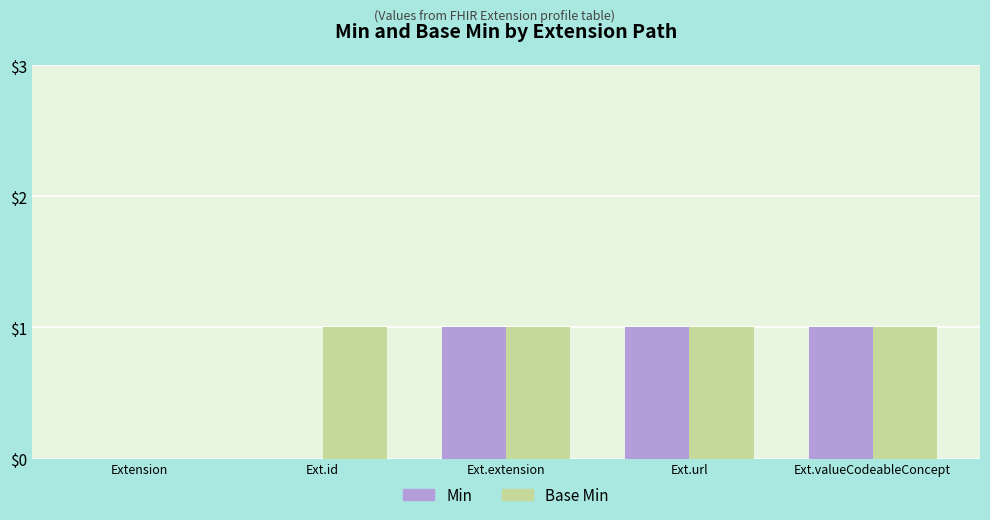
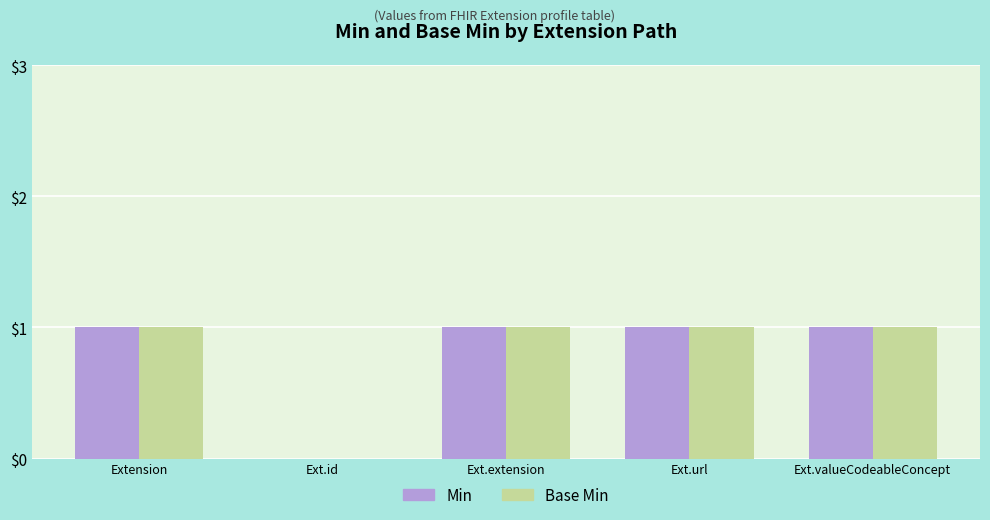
Min, Extension: $0 -> $1
Base Min, Extension: $0 -> $1
Base Min, Ext.id: $1 -> $0
